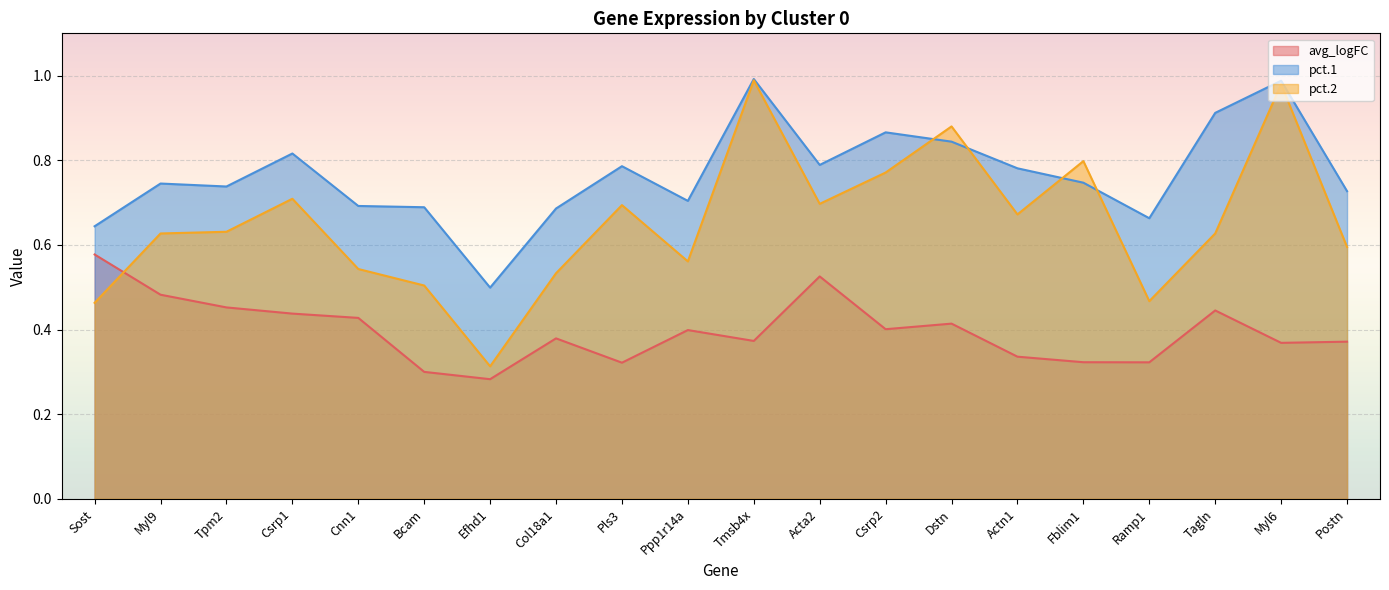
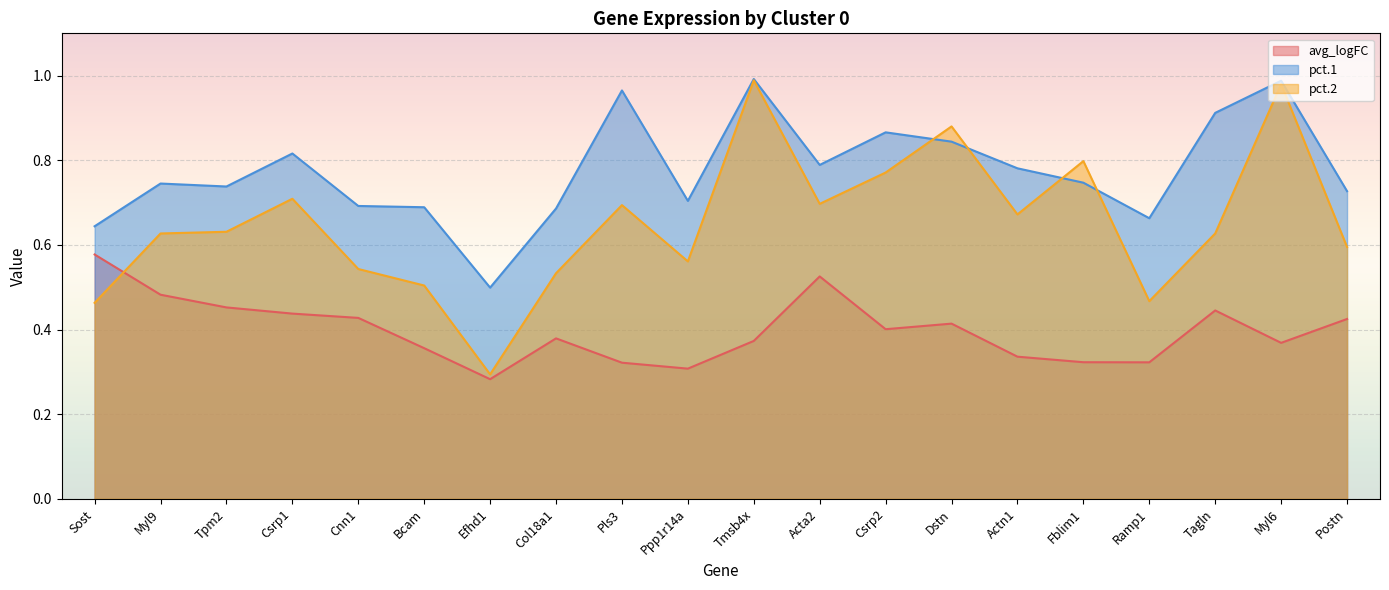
avg_logFC, Bcam: 0.30 -> 0.36
pct.2, Efhd1: 0.31 -> 0.29
pct.1, Pls3: 0.79 -> 0.97
avg_logFC, Ppp1r14a: 0.40 -> 0.31
avg_logFC, Postn: 0.37 -> 0.42
